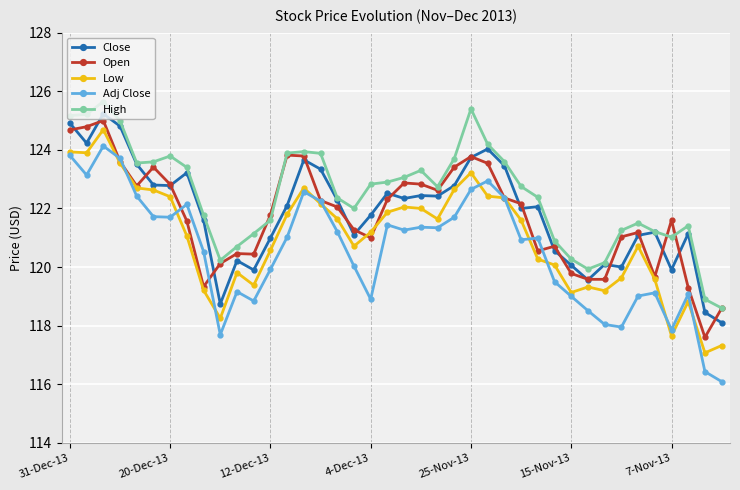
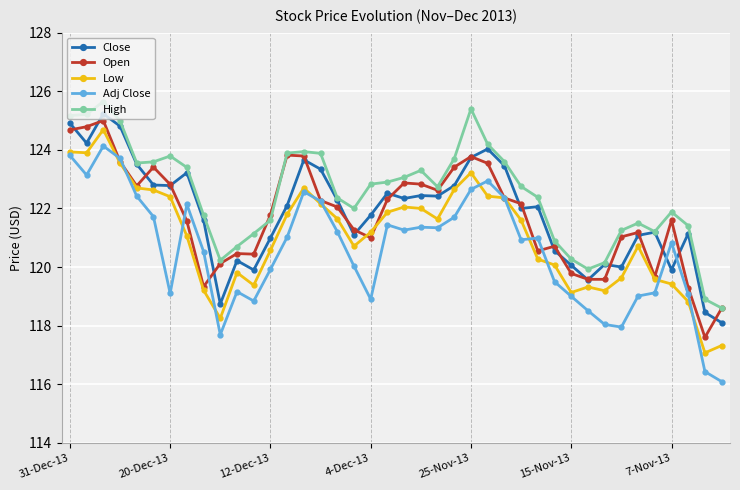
Adj Close, 20-Dec-13: 121.7 -> 119.1
Low, 7-Nov-13: 117.7 -> 119.4
Adj Close, 7-Nov-13: 117.9 -> 120.8
High, 7-Nov-13: 121.0 -> 121.9
